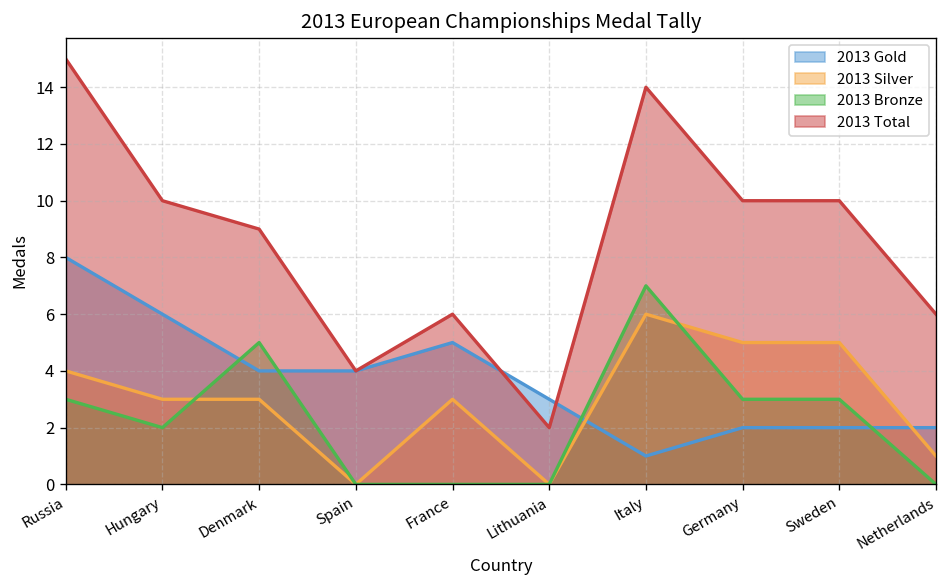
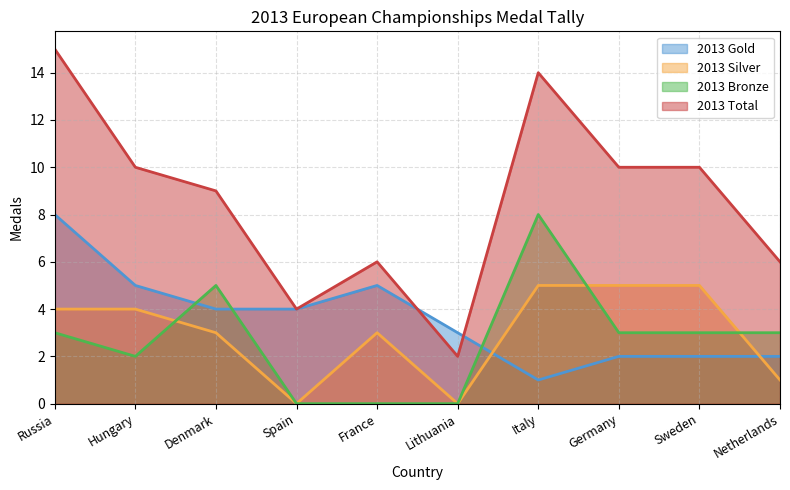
2013 Gold, Hungary: 6 -> 5
2013 Silver, Hungary: 3 -> 4
2013 Silver, Italy: 6 -> 5
2013 Bronze, Italy: 7 -> 8
2013 Bronze, Netherlands: 0 -> 3
